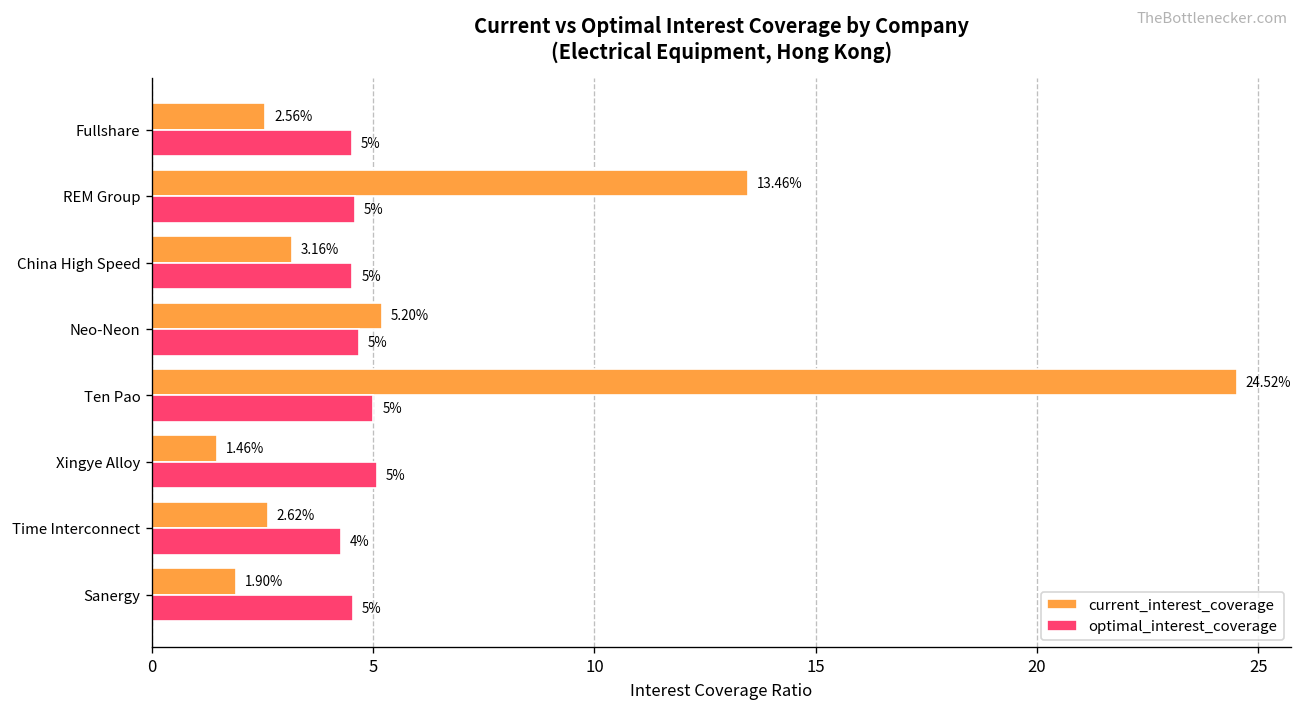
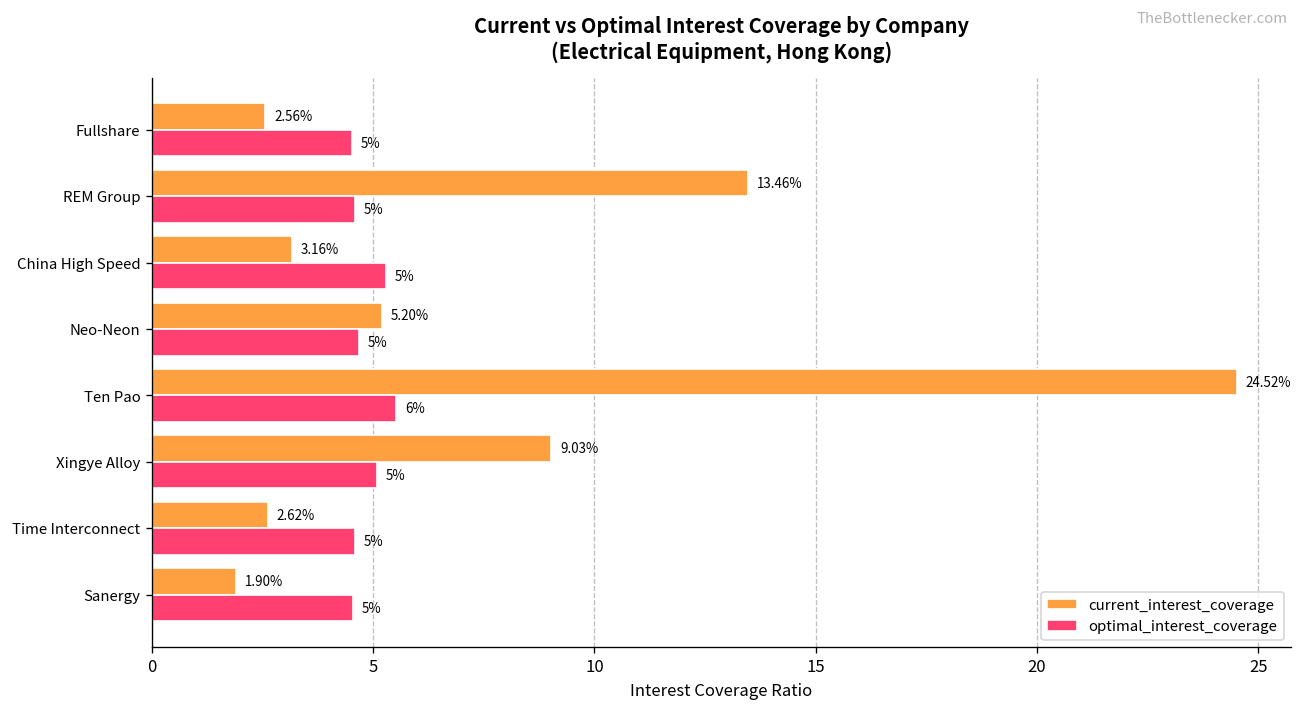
optimal_interest_coverage, China High Speed: 4.5 -> 5.3
optimal_interest_coverage, Ten Pao: 5% -> 6%
current_interest_coverage, Xingye Alloy: 1.46% -> 9.03%
optimal_interest_coverage, Time Interconnect: 4% -> 5%
